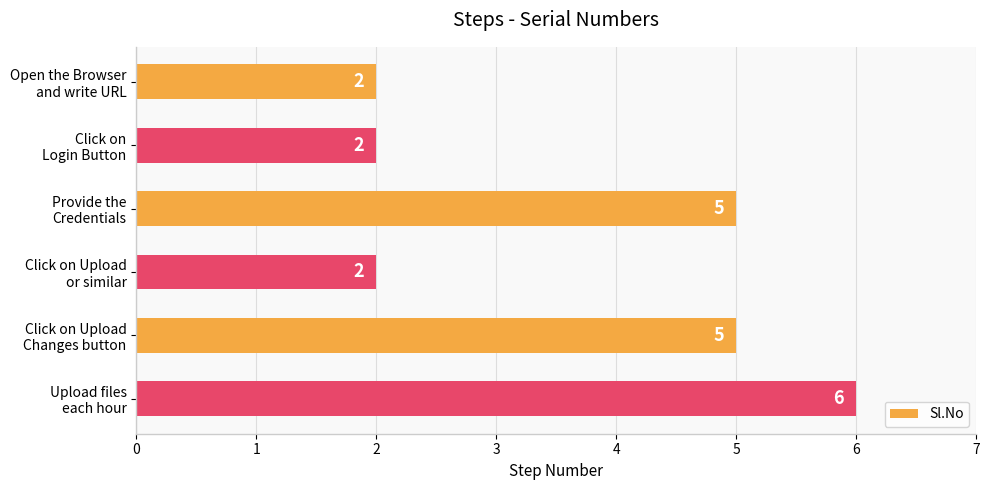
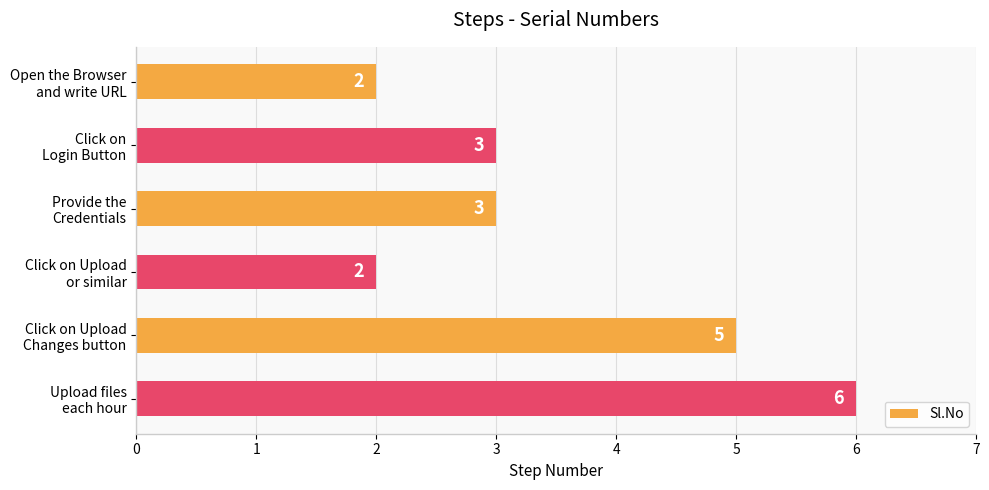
Click on Login Button: 2 -> 3
Provide the Credentials: 5 -> 3
